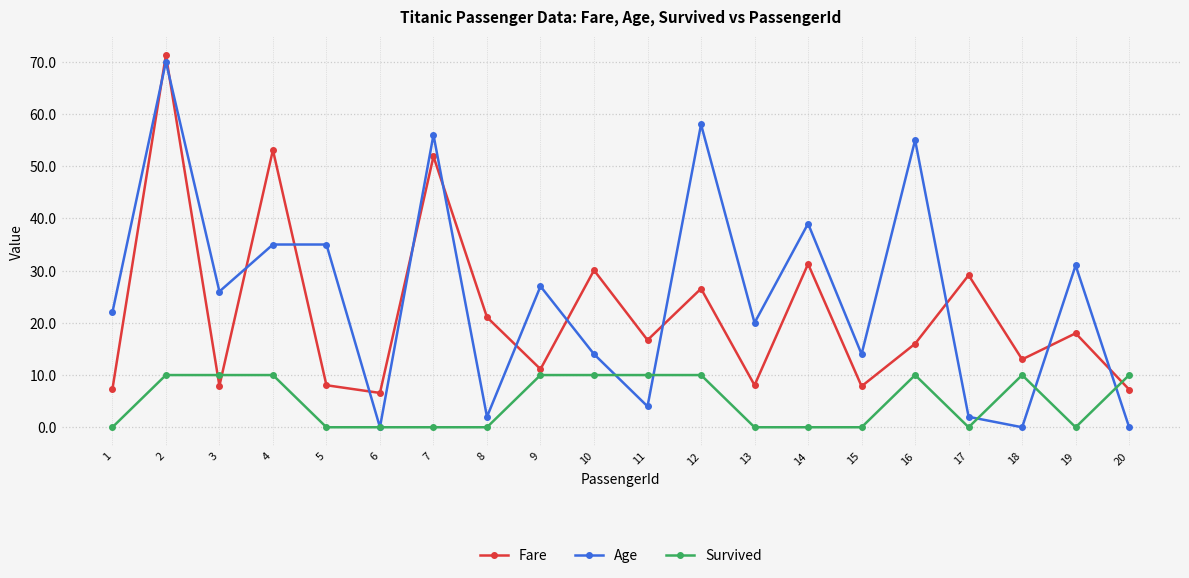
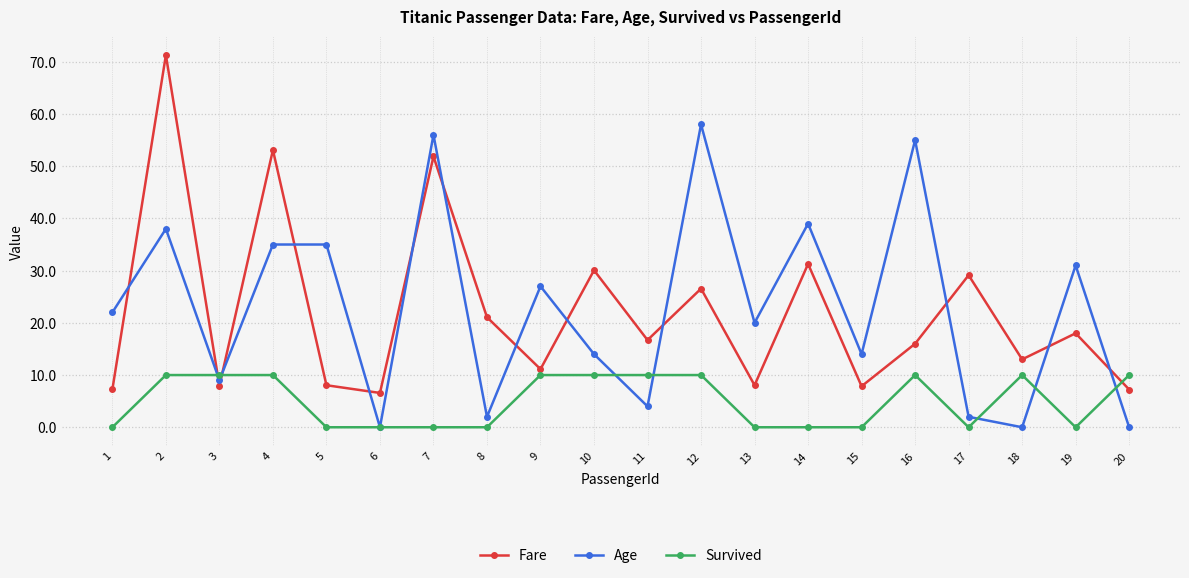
Age, 2: 70 -> 38
Age, 3: 26 -> 9
